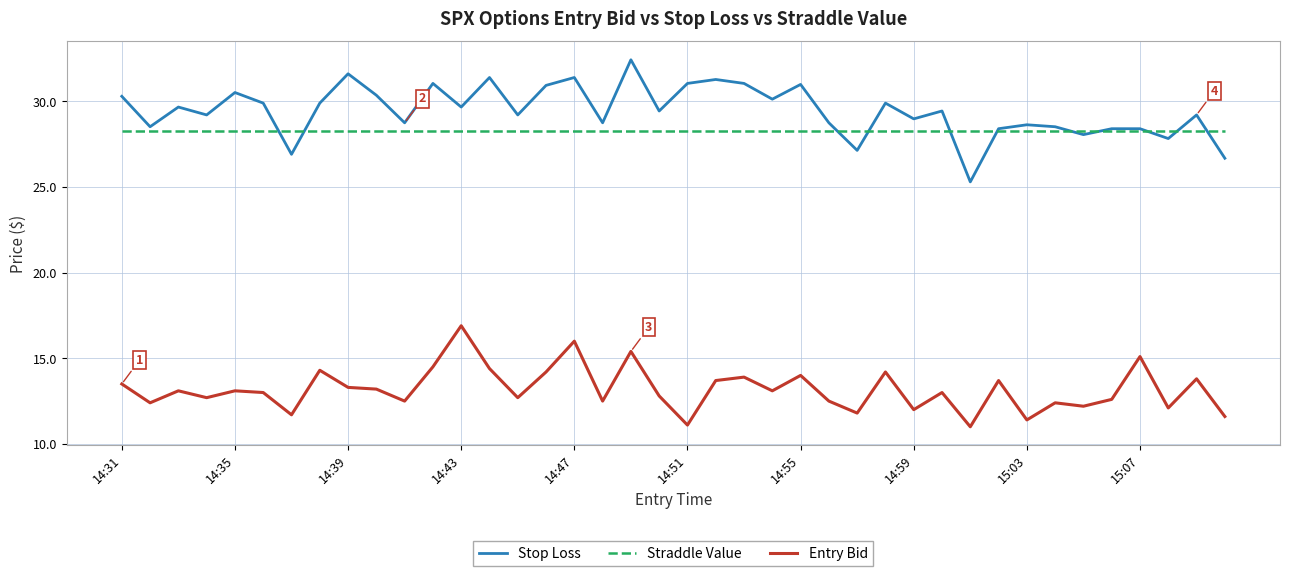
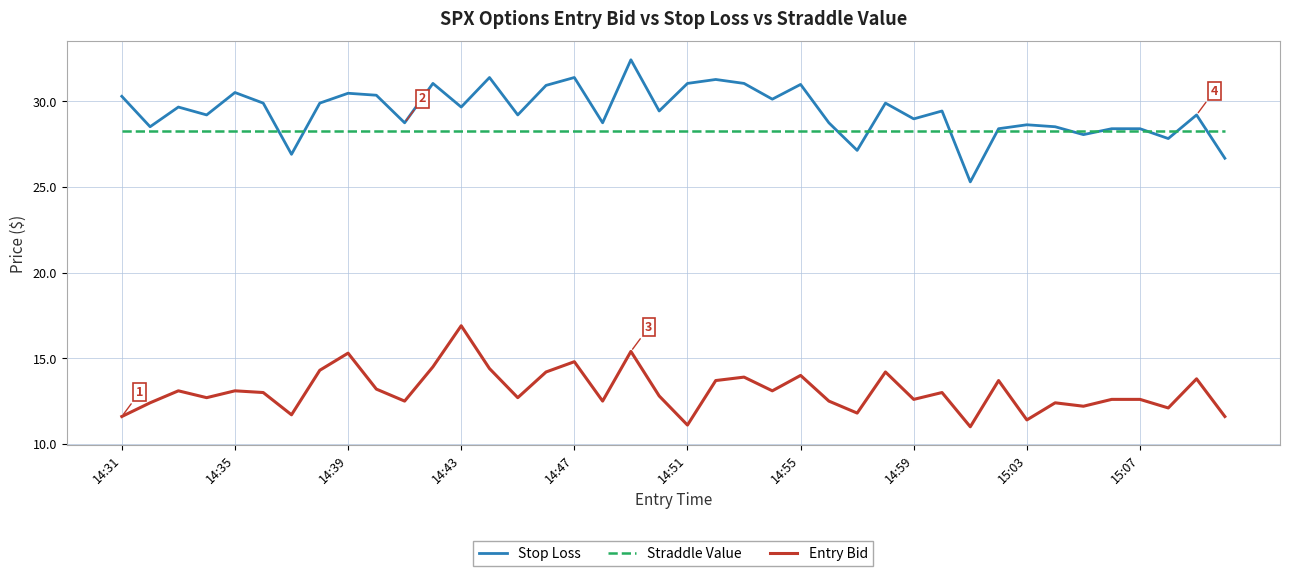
Entry Bid, 14:31: 13.5 -> 11.6
Stop Loss, 14:39: 31.6 -> 30.5
Entry Bid, 14:39: 13.3 -> 15.3
Entry Bid, 14:47: 16.0 -> 14.8
Entry Bid, 14:59: 12.0 -> 12.6
Entry Bid, 15:07: 15.1 -> 12.6
